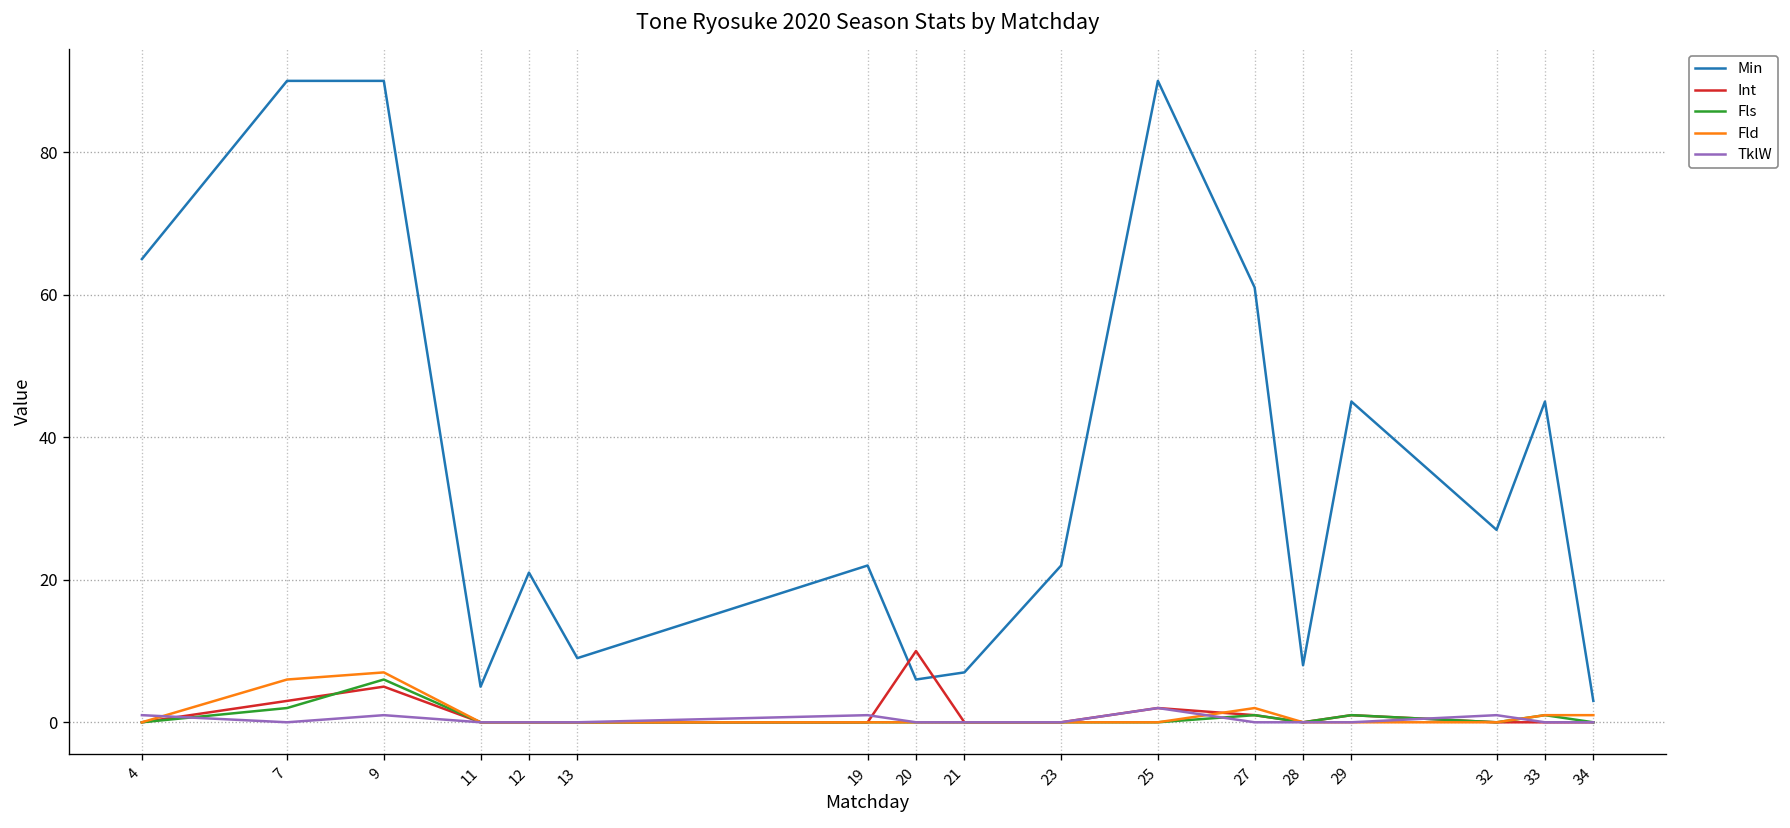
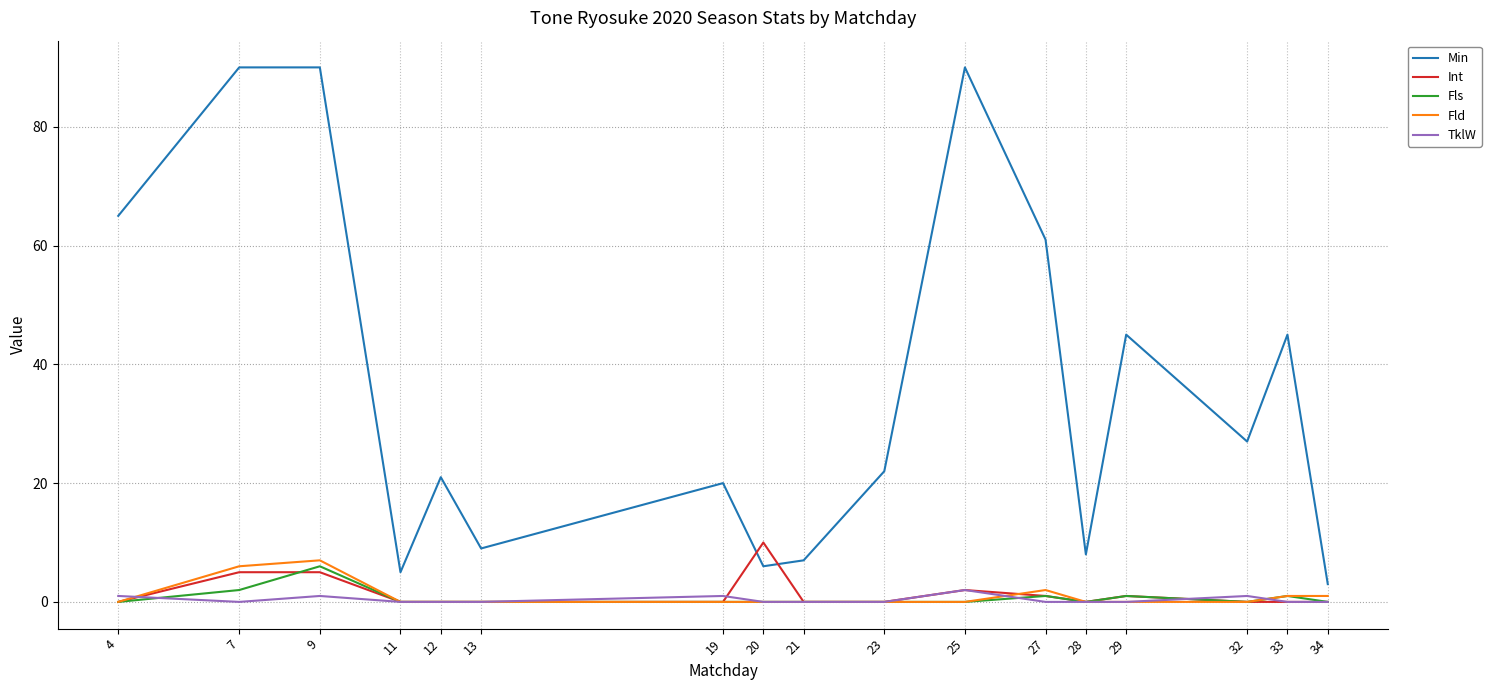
Int, 7: 3 -> 5
Min, 19: 22 -> 20
